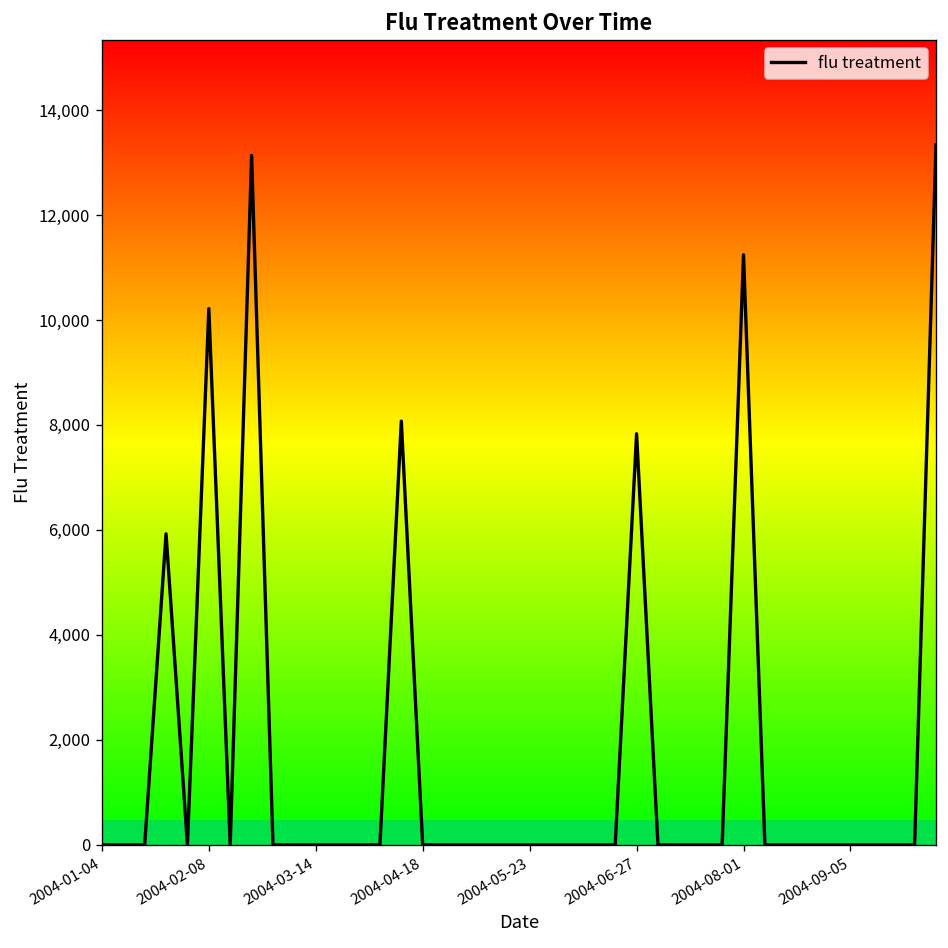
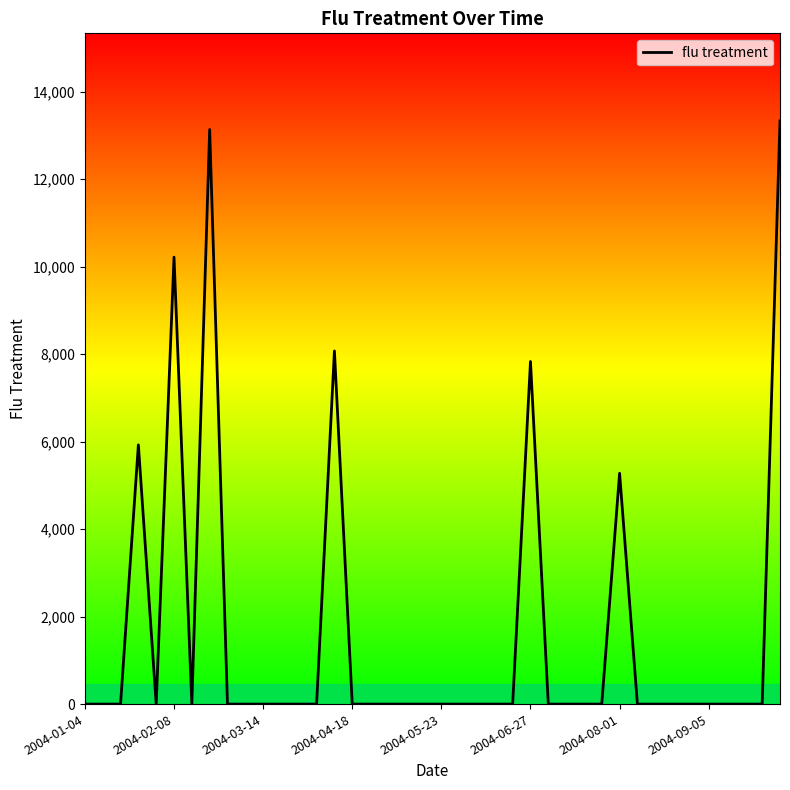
2004-08-01: 11,200 -> 5,300
